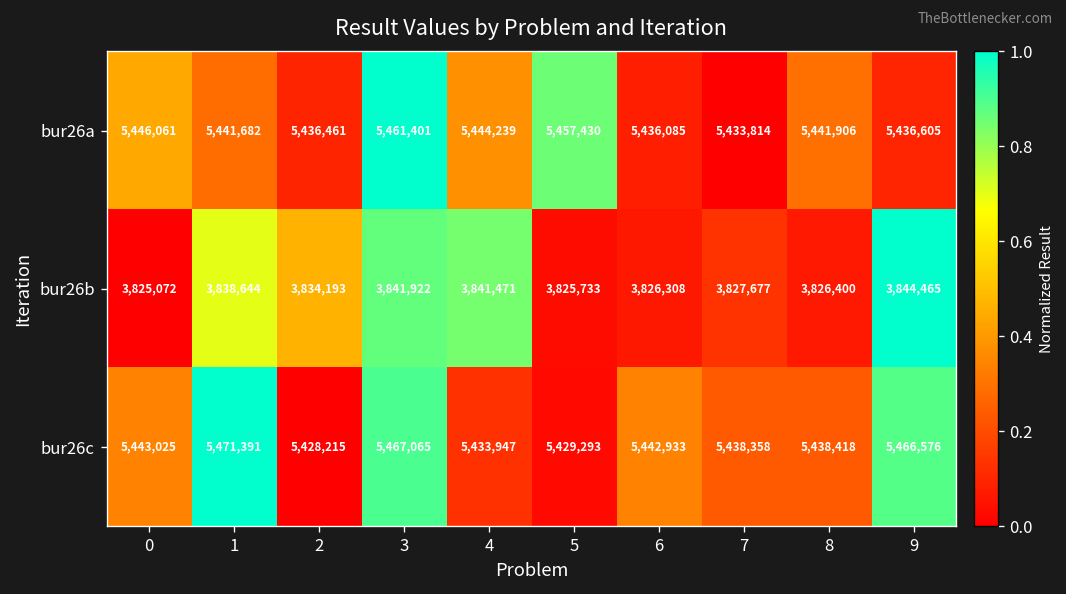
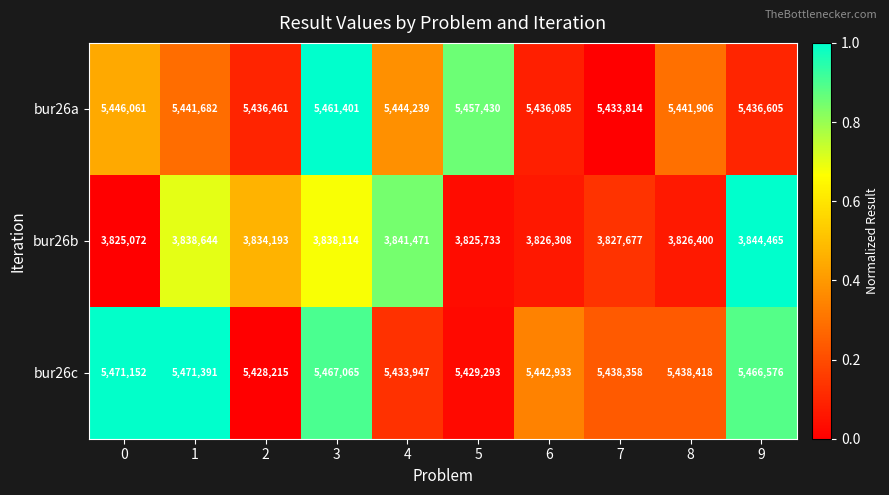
bur26b, 3: 3,841,922 -> 3,838,114
bur26c, 0: 5,443,025 -> 5,471,152
